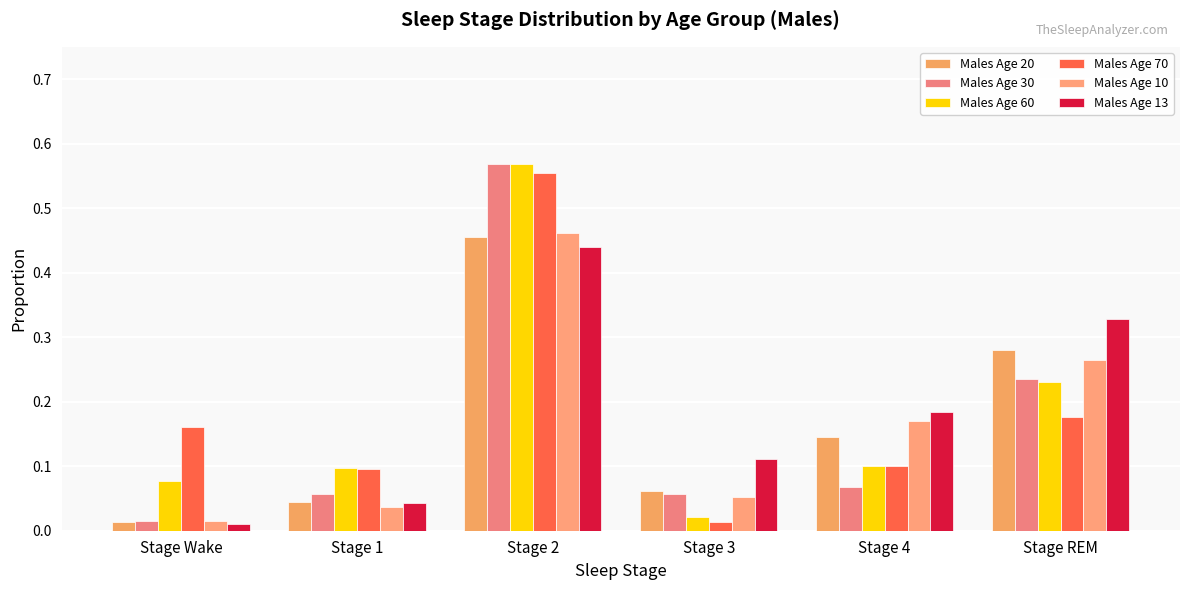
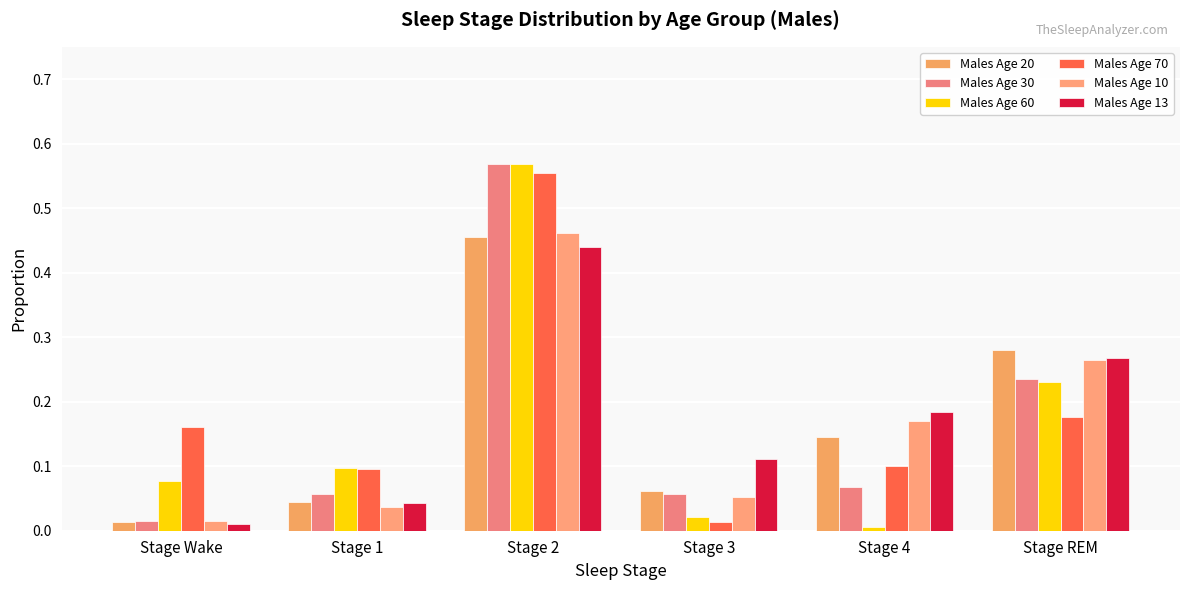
Males Age 60, Stage 4: 0.10 -> 0.01
Males Age 13, Stage REM: 0.33 -> 0.27
